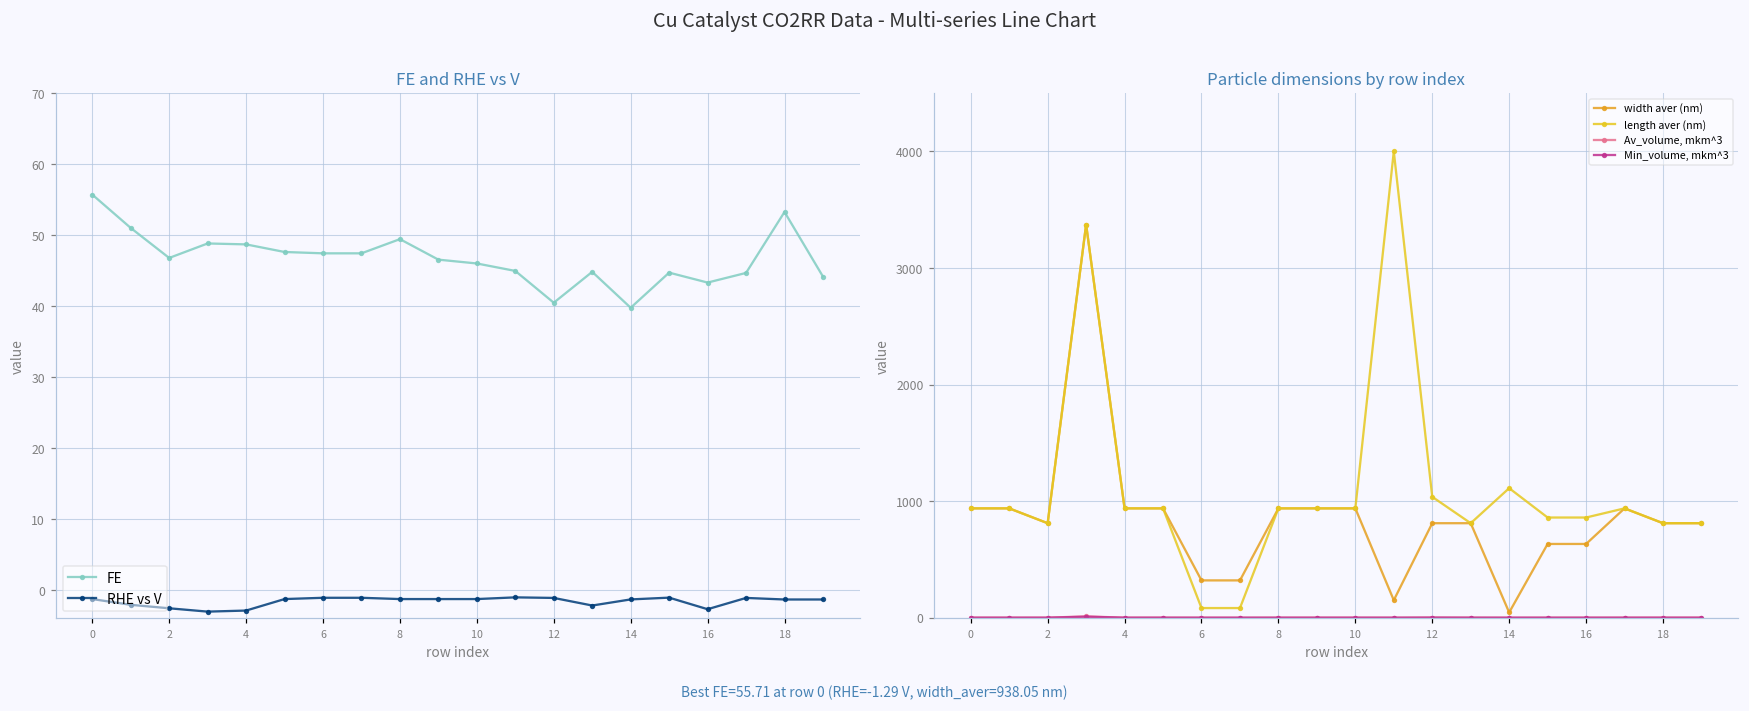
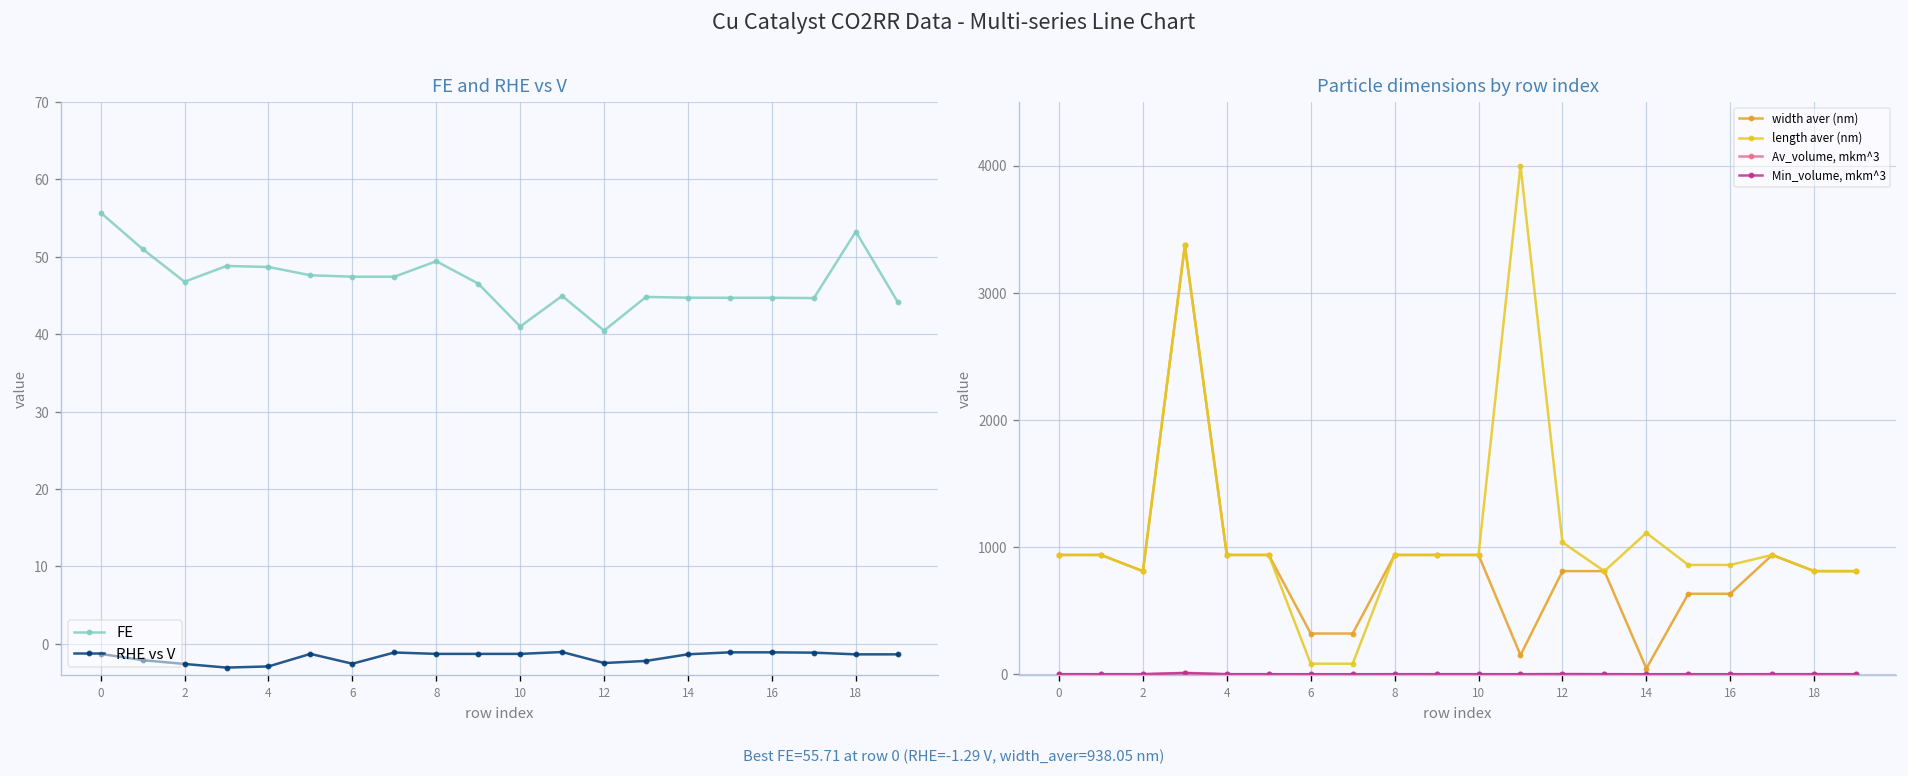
FE and RHE vs V, RHE vs V, 6: -1 -> -3
FE and RHE vs V, FE, 10: 46 -> 41
FE and RHE vs V, RHE vs V, 12: -1 -> -2
FE and RHE vs V, FE, 14: 40 -> 45
FE and RHE vs V, FE, 16: 43 -> 45
FE and RHE vs V, RHE vs V, 16: -3 -> -1
